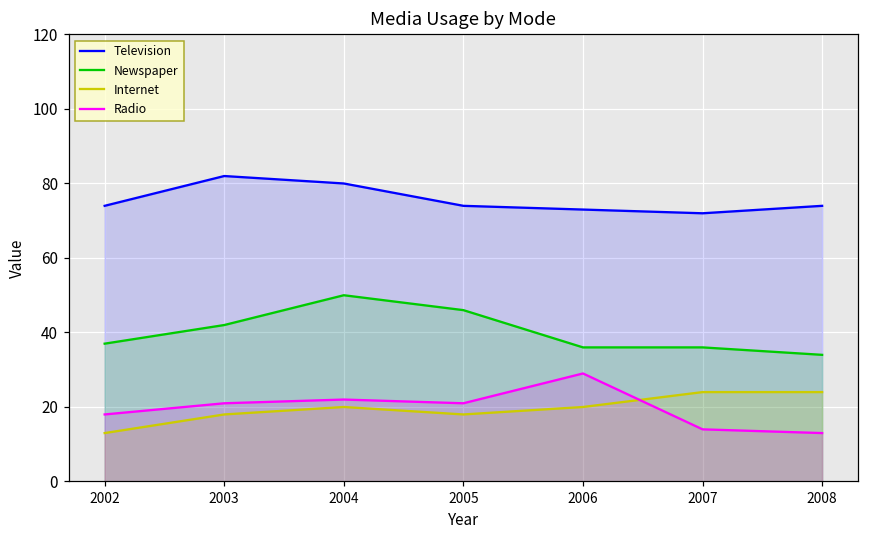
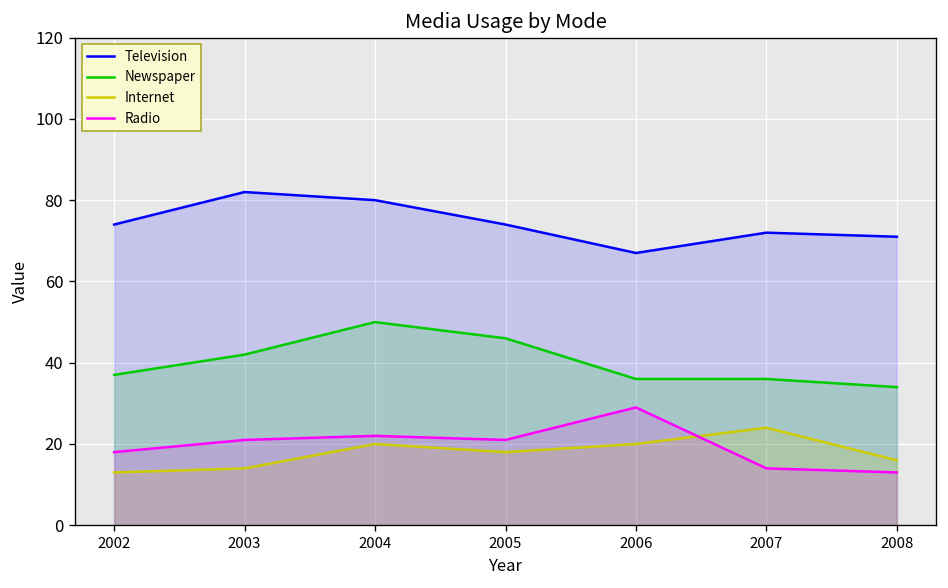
Internet, 2003: 18 -> 14
Television, 2006: 73 -> 67
Television, 2008: 74 -> 71
Internet, 2008: 24 -> 16
